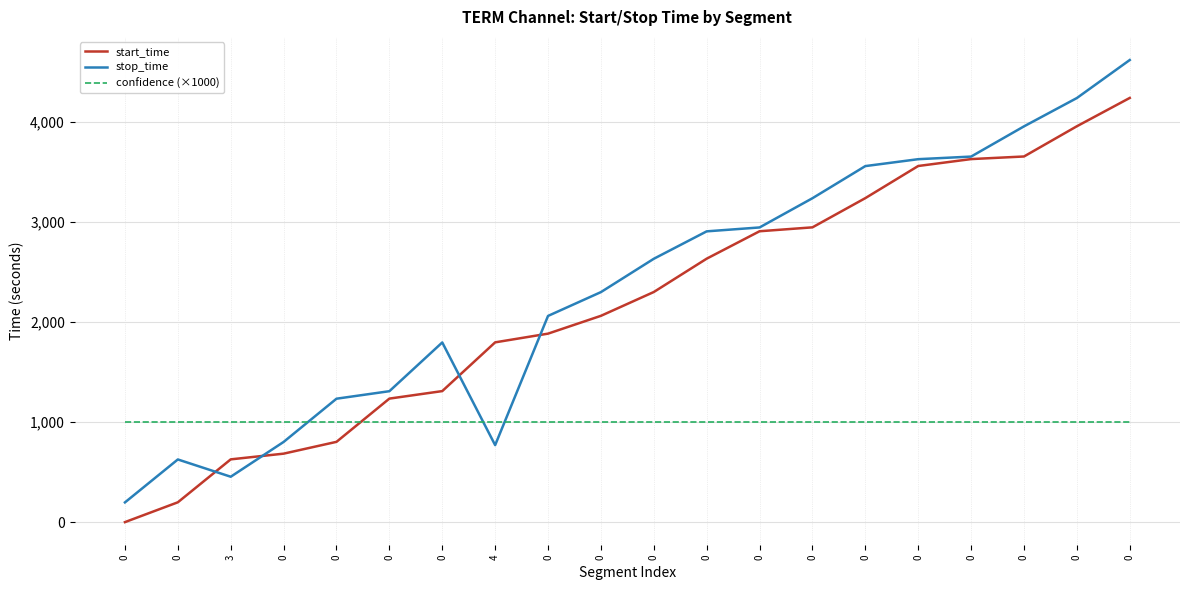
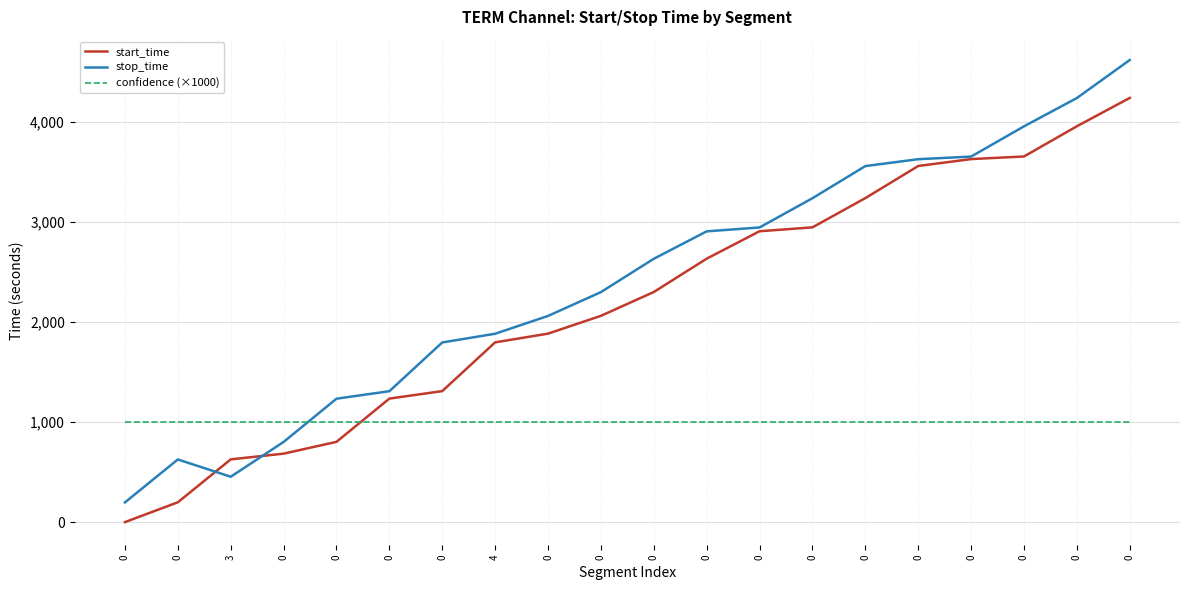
stop_time, 4: 770 -> 1,880
